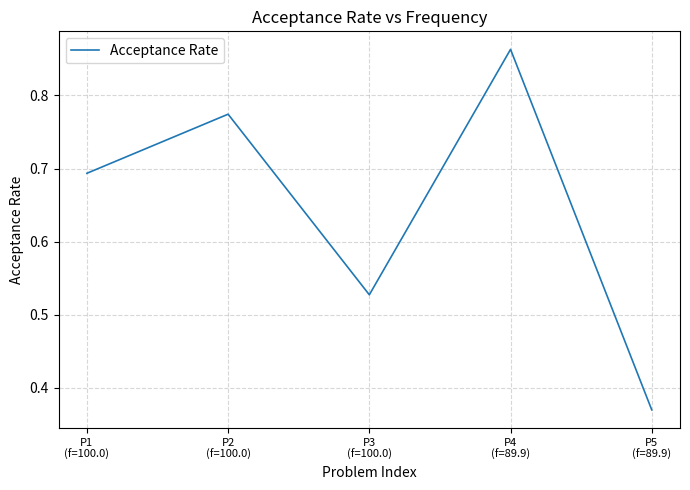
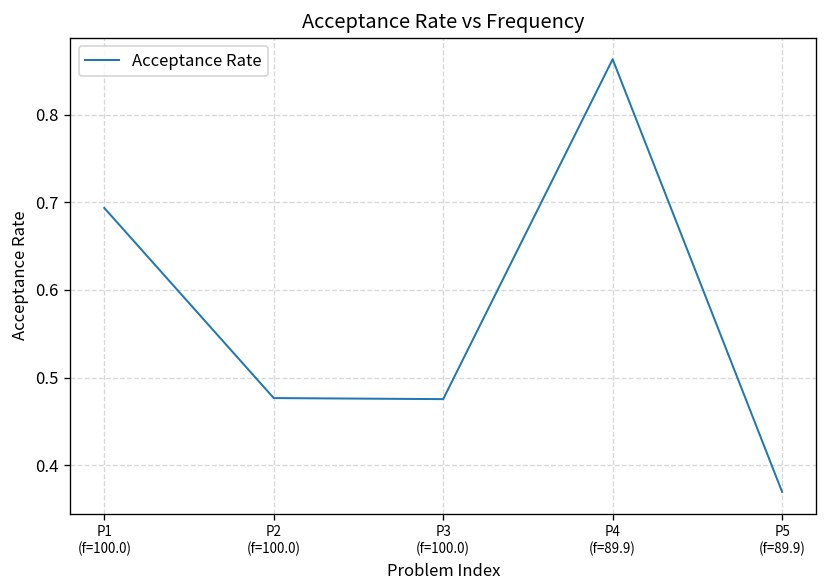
P2 (f=100.0): 0.77 -> 0.48
P3 (f=100.0): 0.53 -> 0.48
